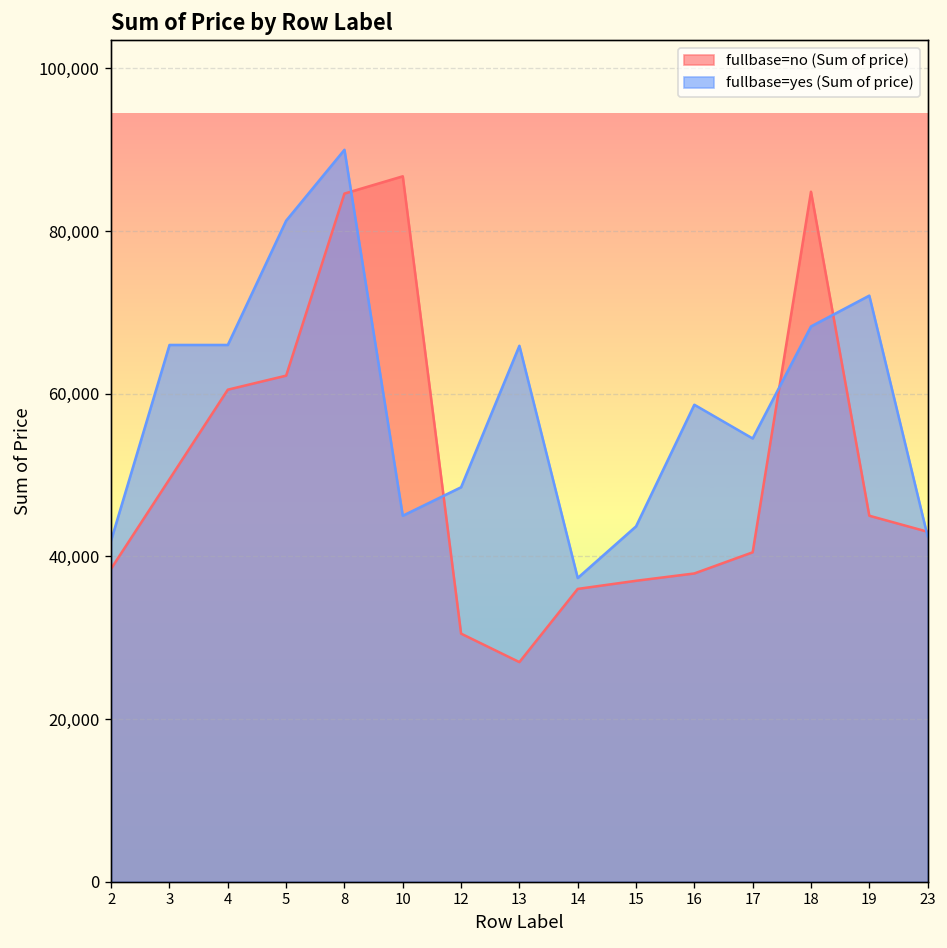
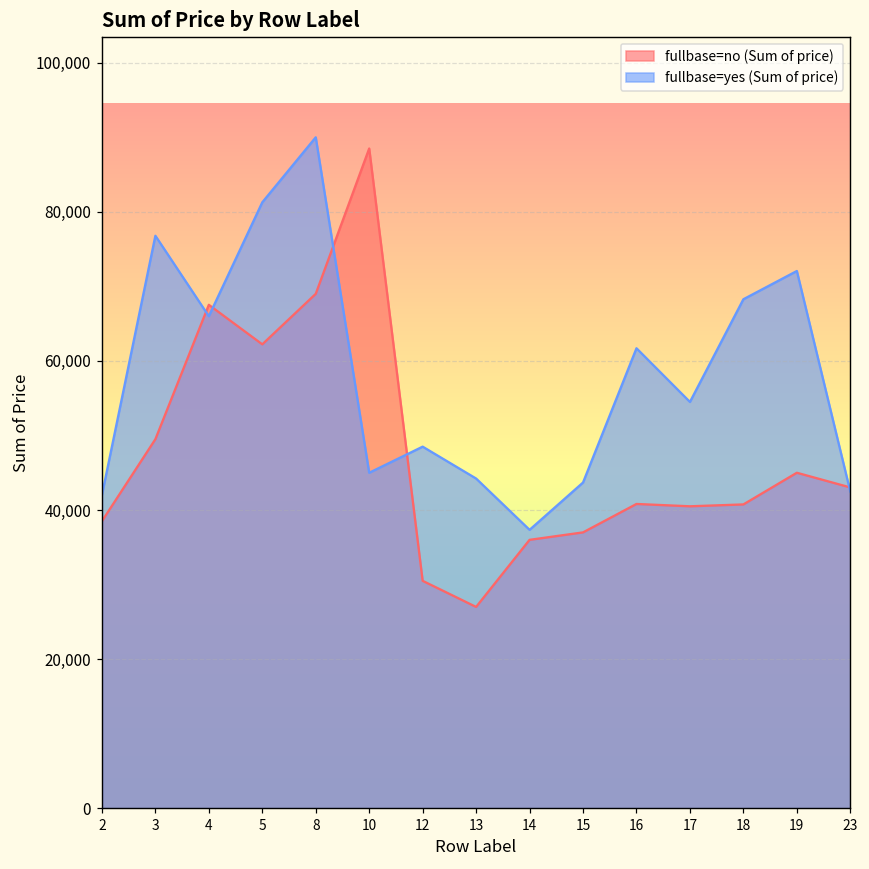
fullbase=yes (Sum of price), 3: 66,000 -> 77,000
fullbase=no (Sum of price), 4: 61,000 -> 68,000
fullbase=no (Sum of price), 8: 85,000 -> 69,000
fullbase=no (Sum of price), 10: 87,000 -> 89,000
fullbase=yes (Sum of price), 13: 66,000 -> 44,000
fullbase=no (Sum of price), 16: 38,000 -> 41,000
fullbase=yes (Sum of price), 16: 59,000 -> 62,000
fullbase=no (Sum of price), 18: 85,000 -> 41,000
